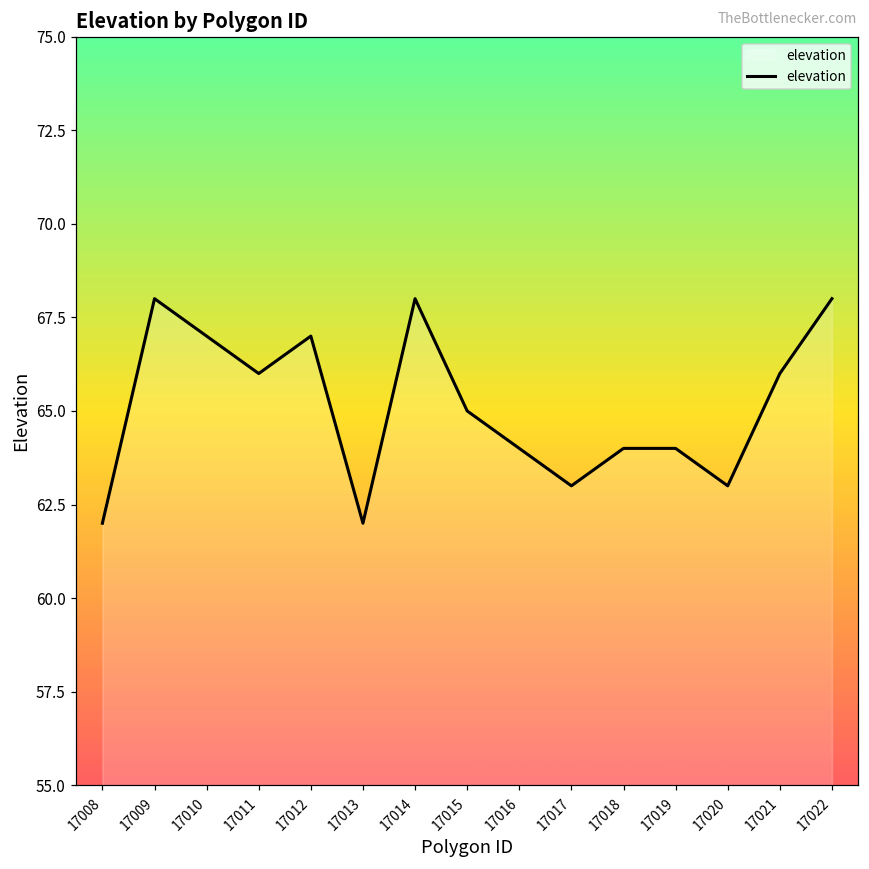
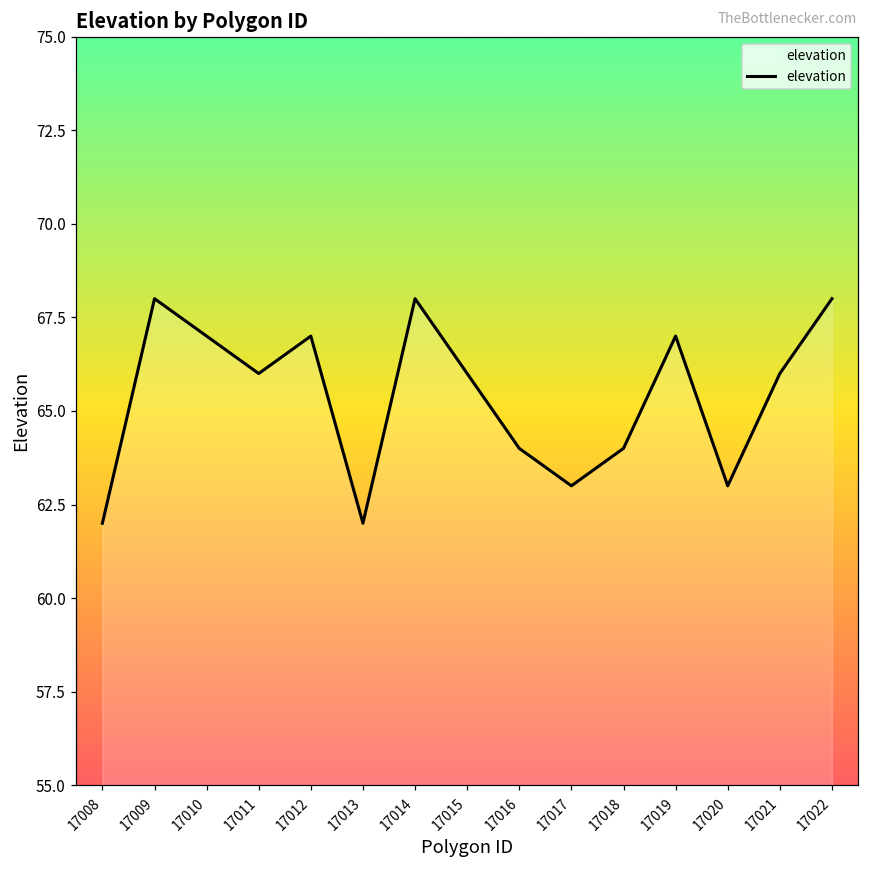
17015: 65 -> 66
17019: 64 -> 67
